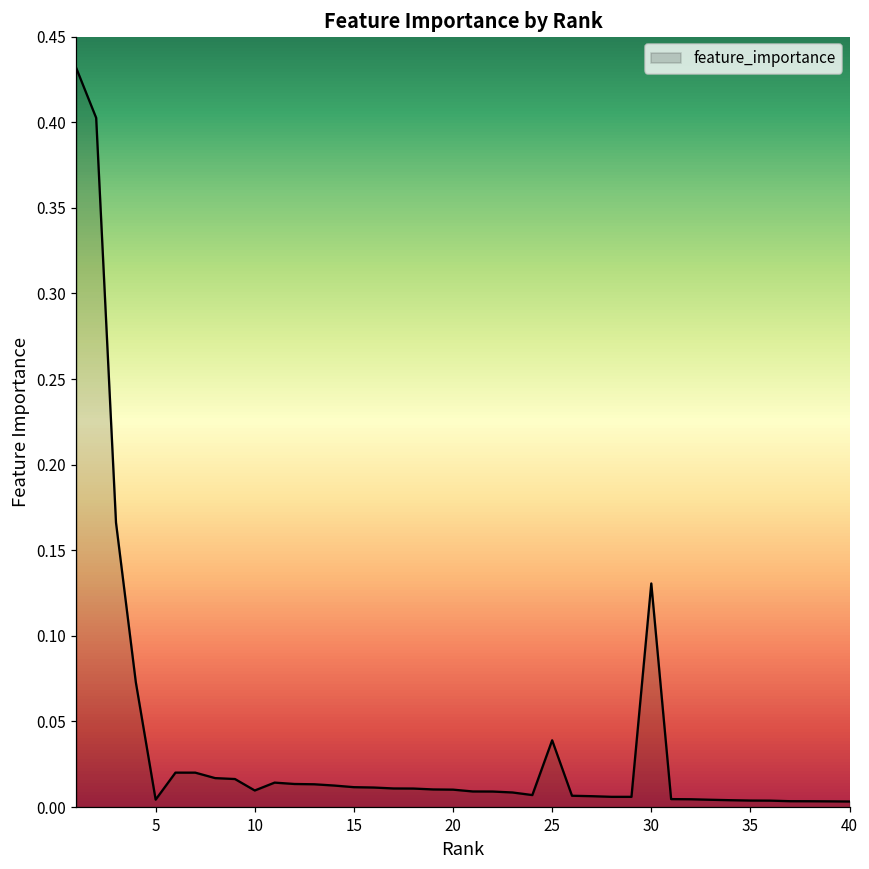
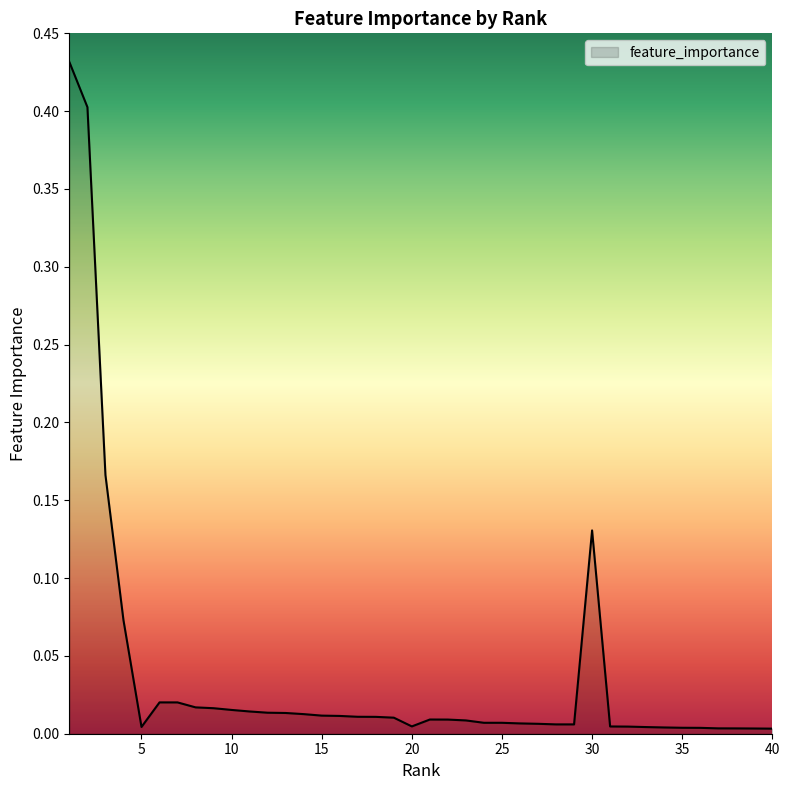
10: 0.010 -> 0.015
20: 0.010 -> 0.005
25: 0.039 -> 0.007
